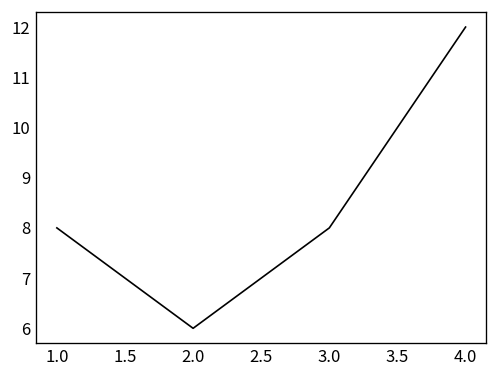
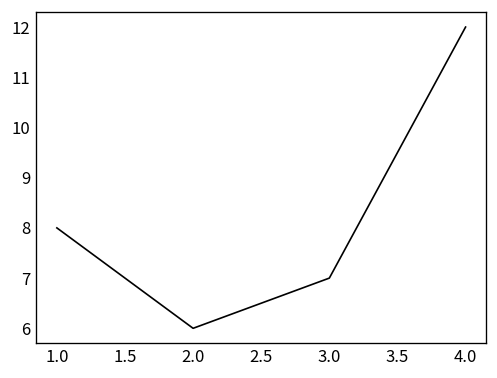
3.0: 8 -> 7
